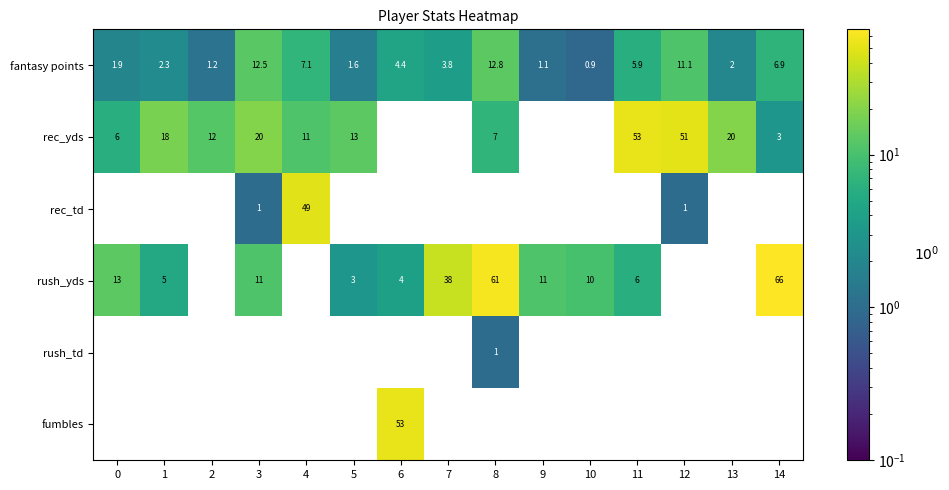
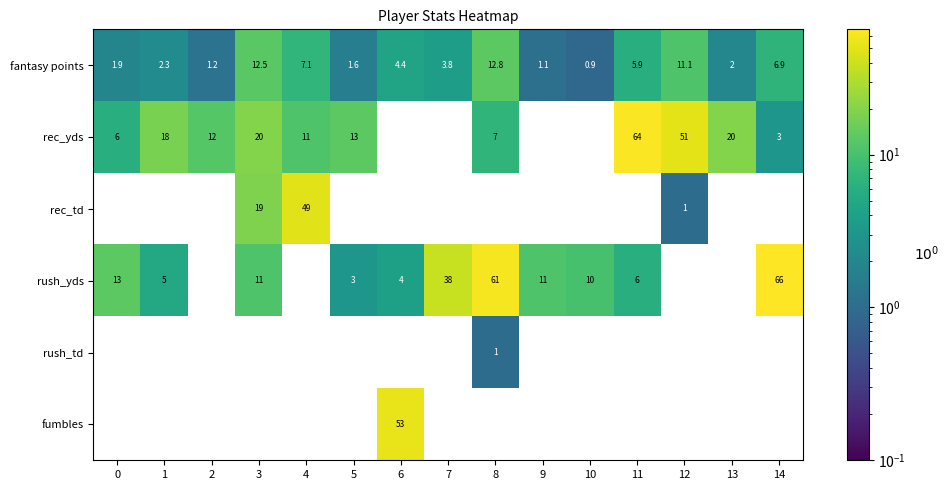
rec_yds, 11: 53 -> 64
rec_td, 3: 1 -> 19
